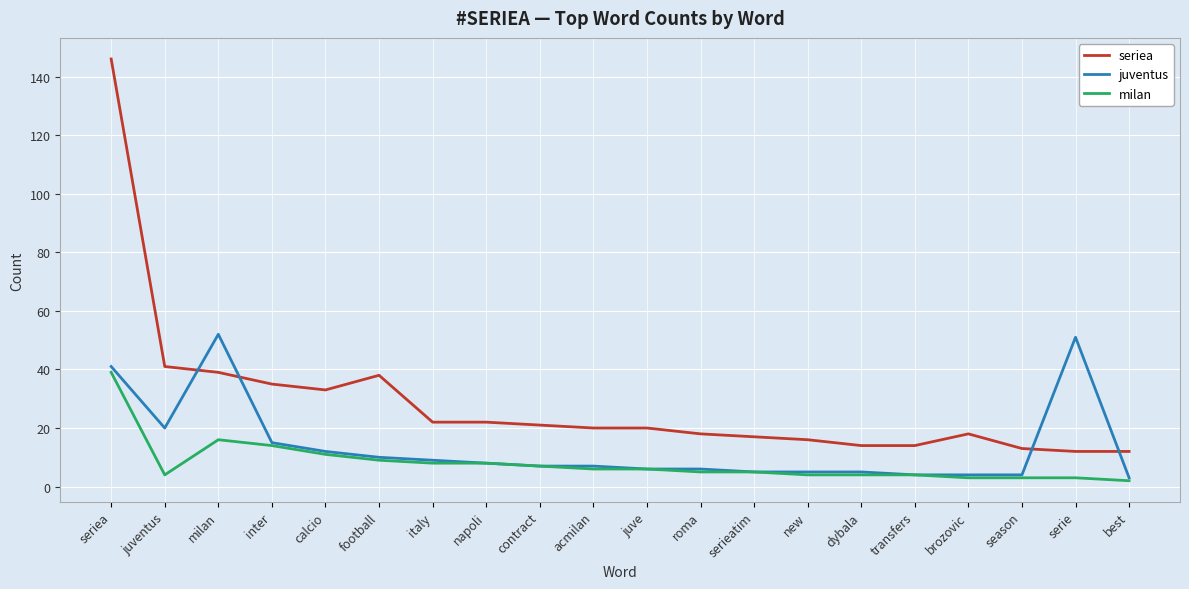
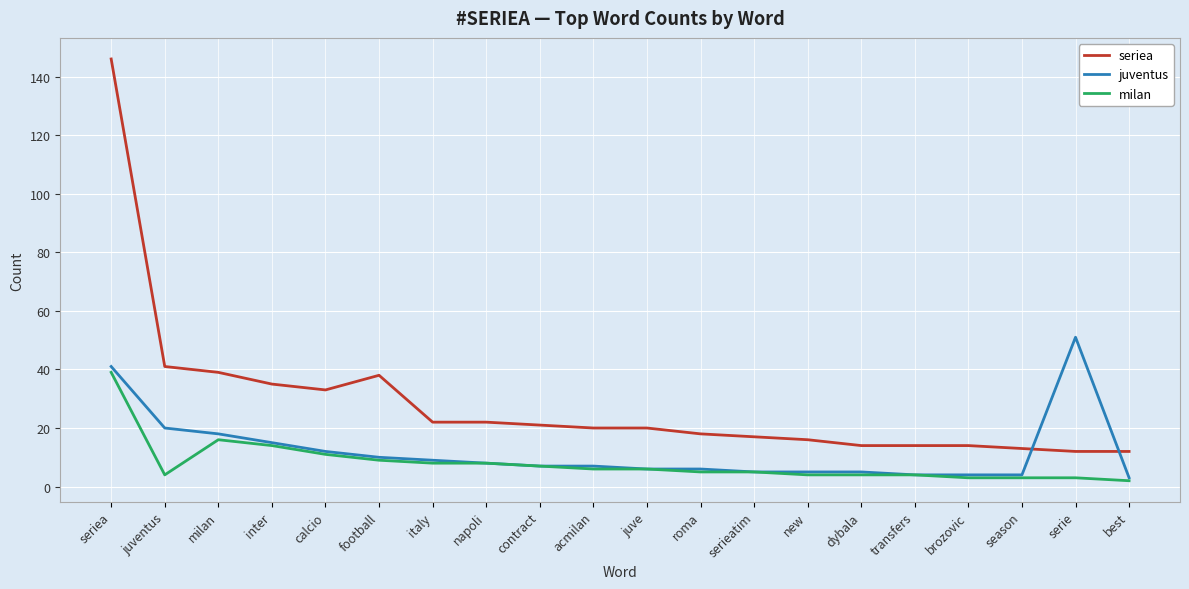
juventus, milan: 52 -> 18
seriea, brozovic: 18 -> 14
